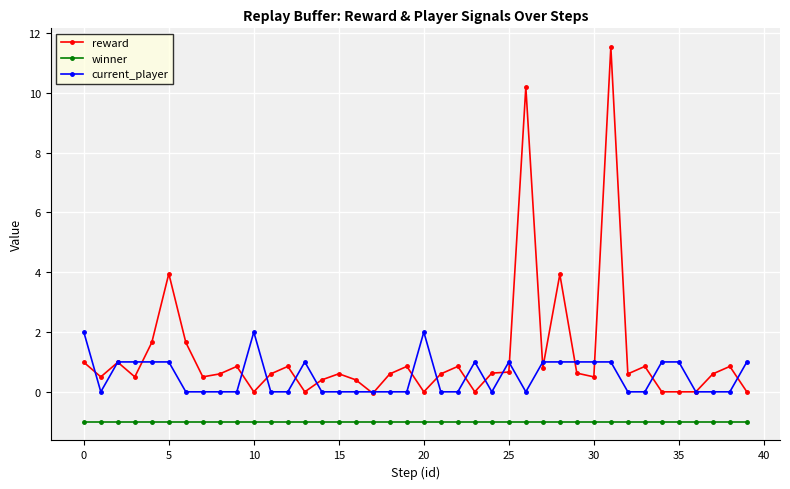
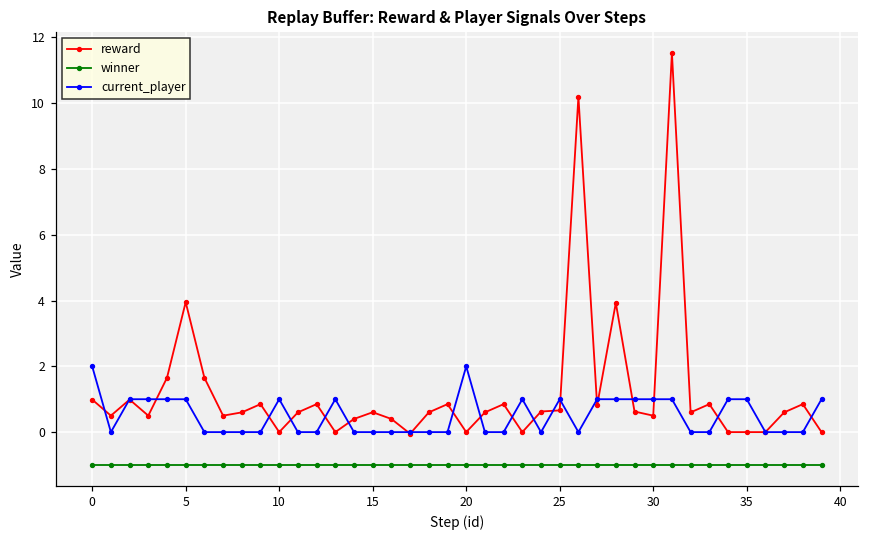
current_player, 10: 2 -> 1
